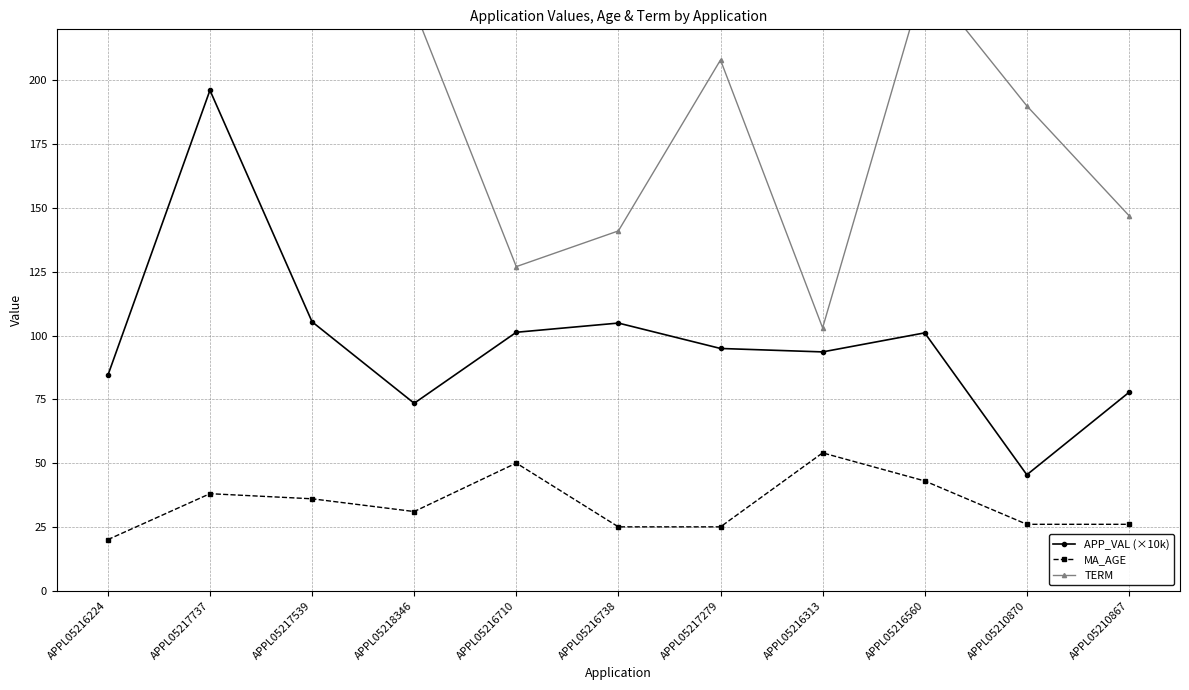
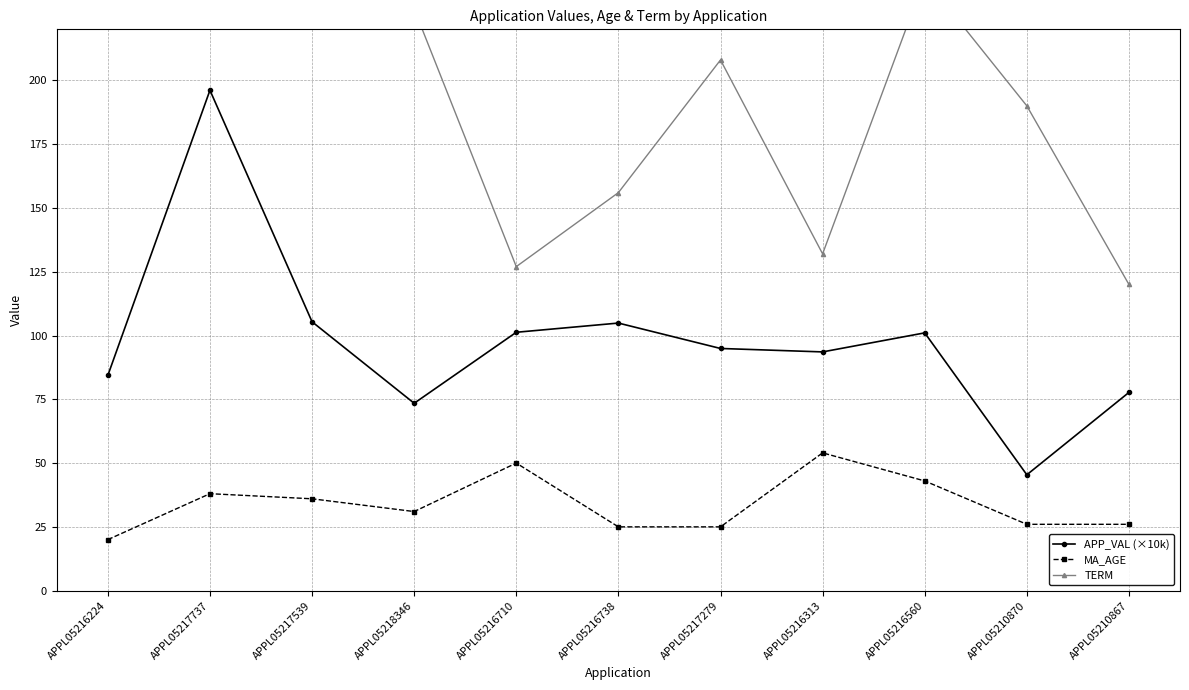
TERM, APPL05216738: 141 -> 156
TERM, APPL05216313: 103 -> 132
TERM, APPL05210867: 147 -> 120
